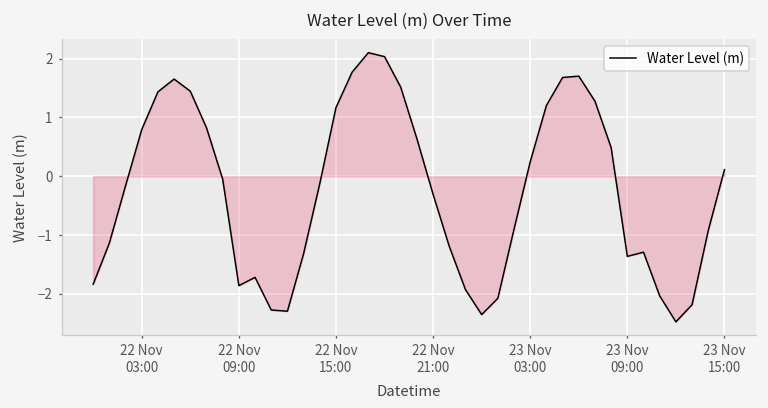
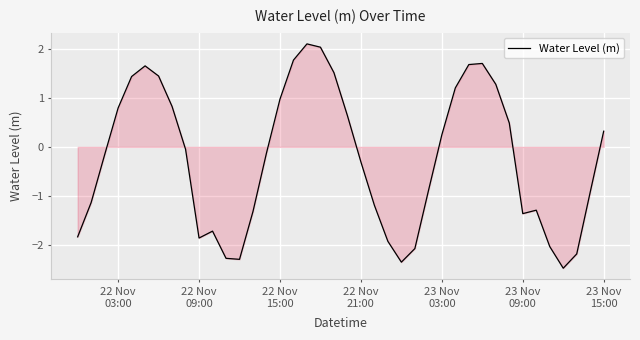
Water Level (m), 22 Nov 15:00: 1.2 -> 1.0
Water Level (m), 23 Nov 15:00: 0.1 -> 0.3
